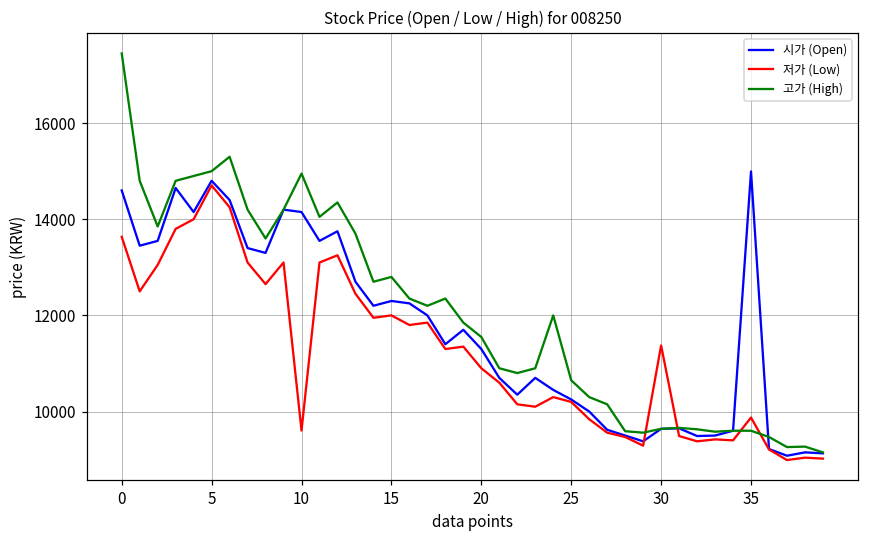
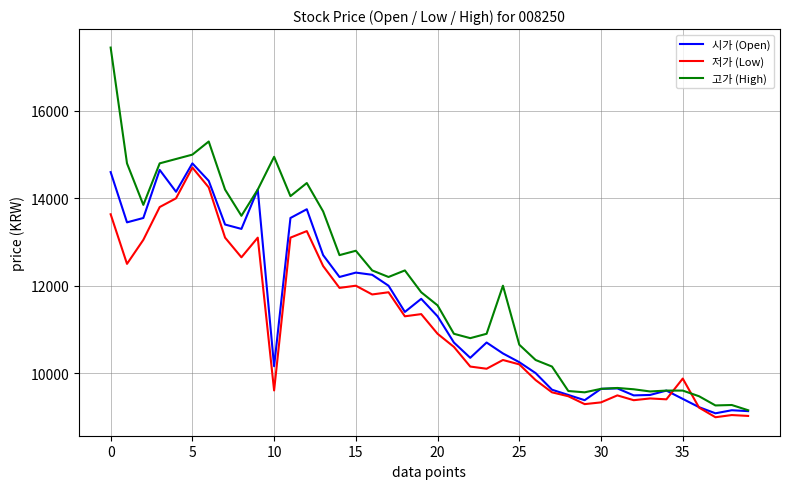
시가 (Open), 10: 14200 -> 10200
저가 (Low), 30: 11400 -> 9300
시가 (Open), 35: 15000 -> 9400
